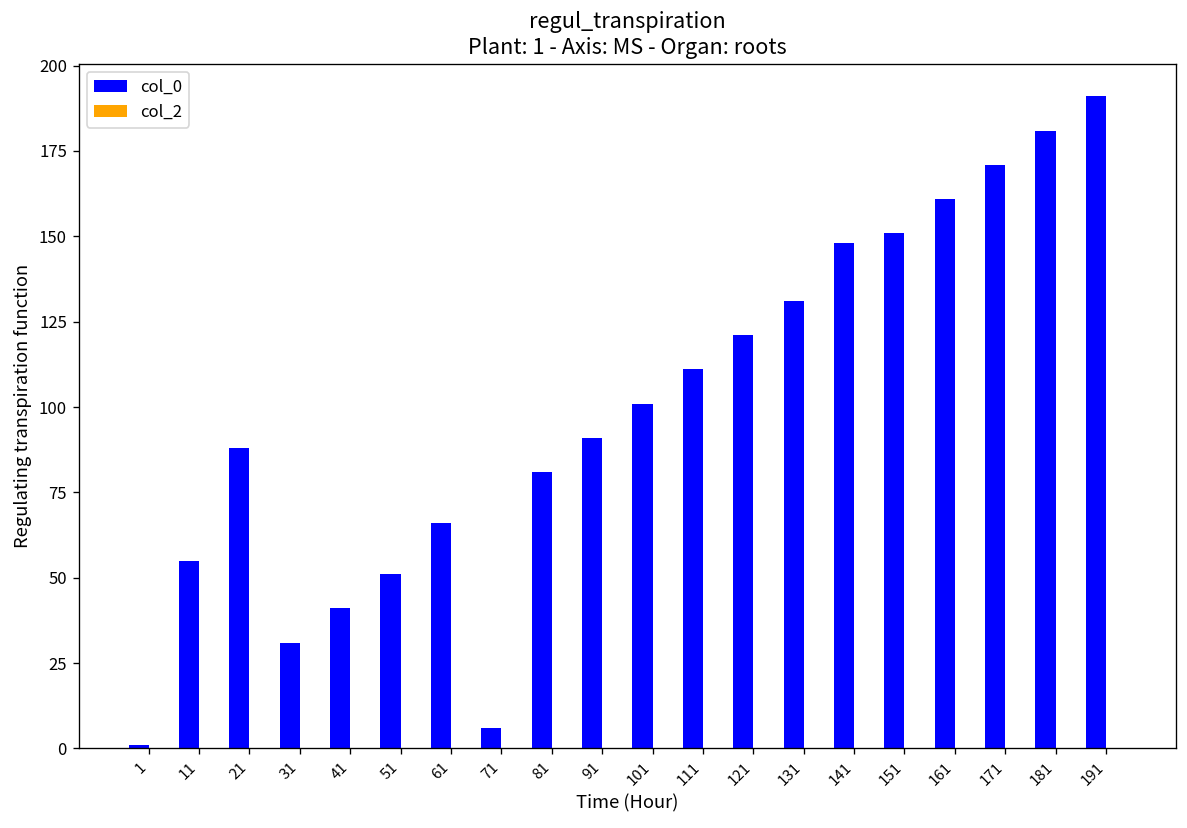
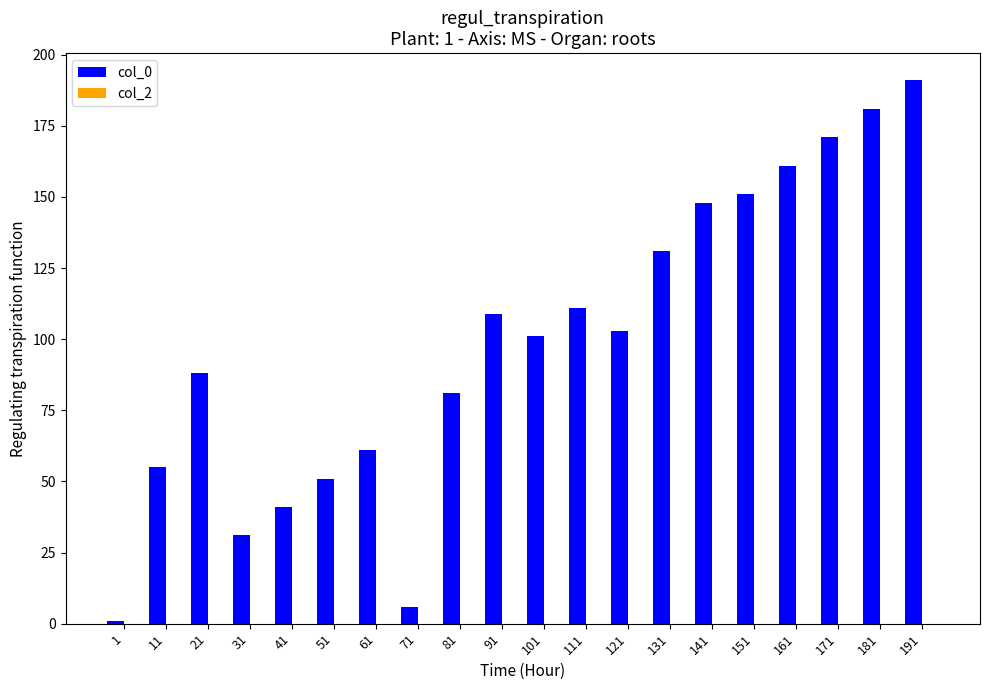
col_0, 61: 66 -> 61
col_0, 91: 91 -> 109
col_0, 121: 121 -> 103
